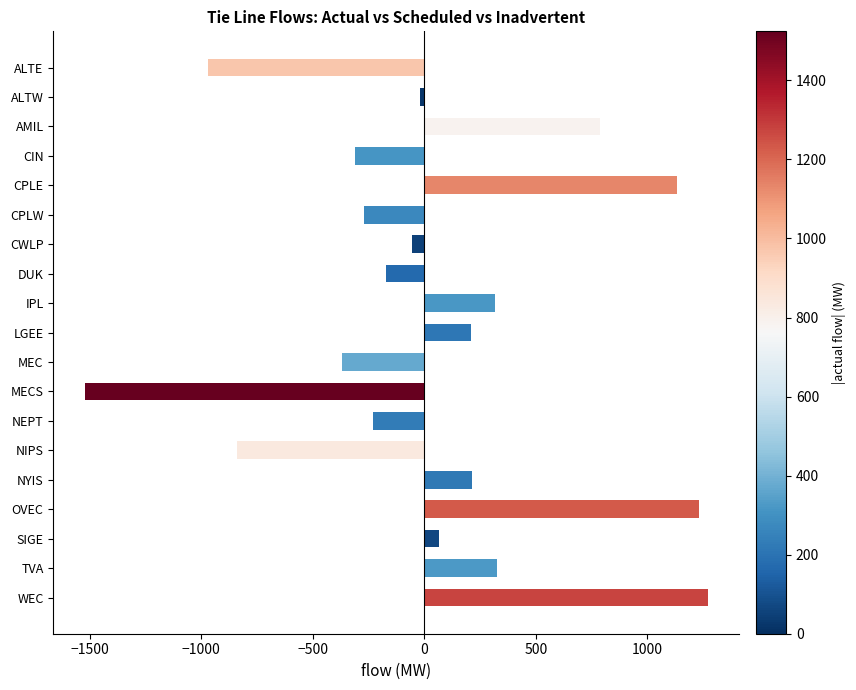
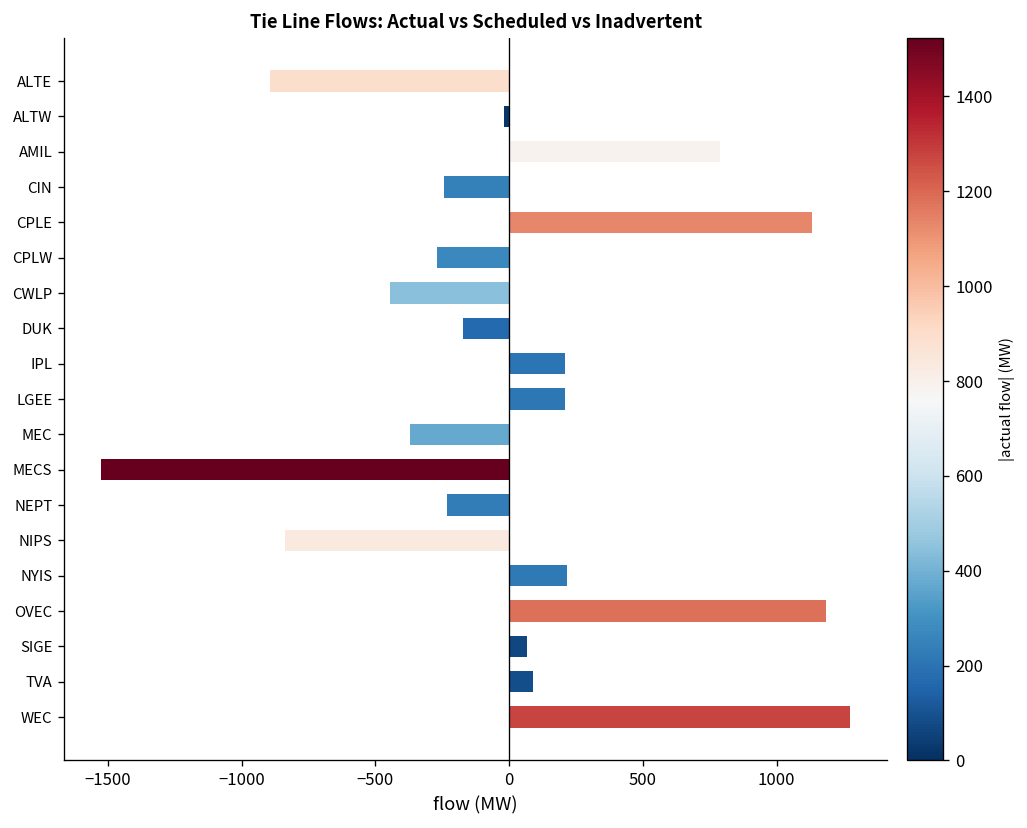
ALTE: -970 -> -890
CIN: -310 -> -240
CWLP: -50 -> -440
IPL: 320 -> 210
OVEC: 1230 -> 1180
TVA: 330 -> 90
